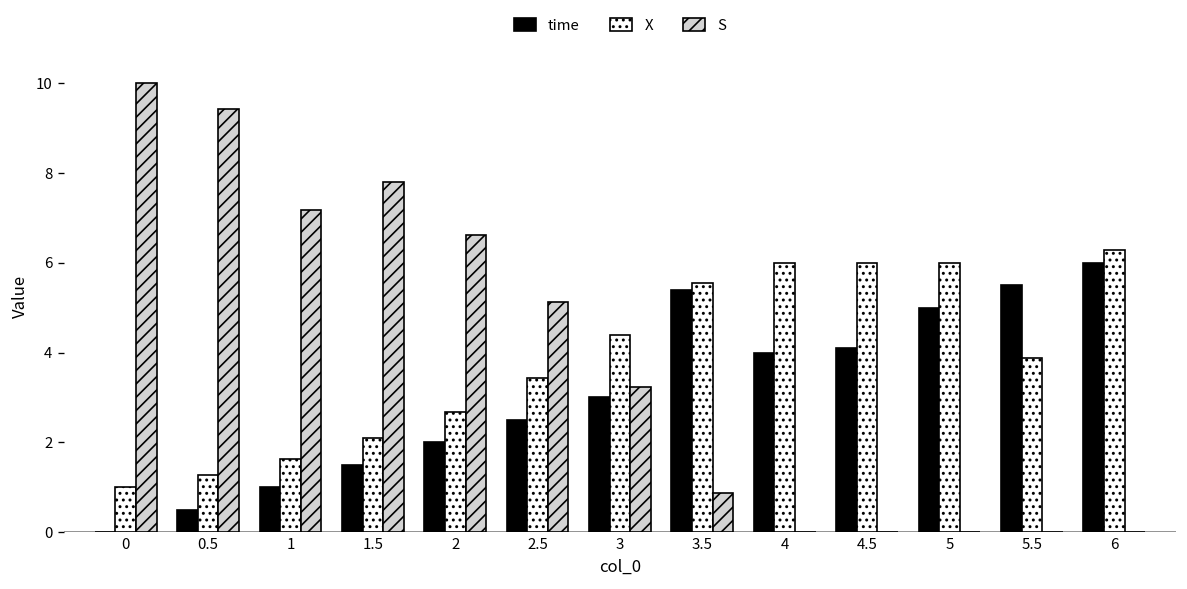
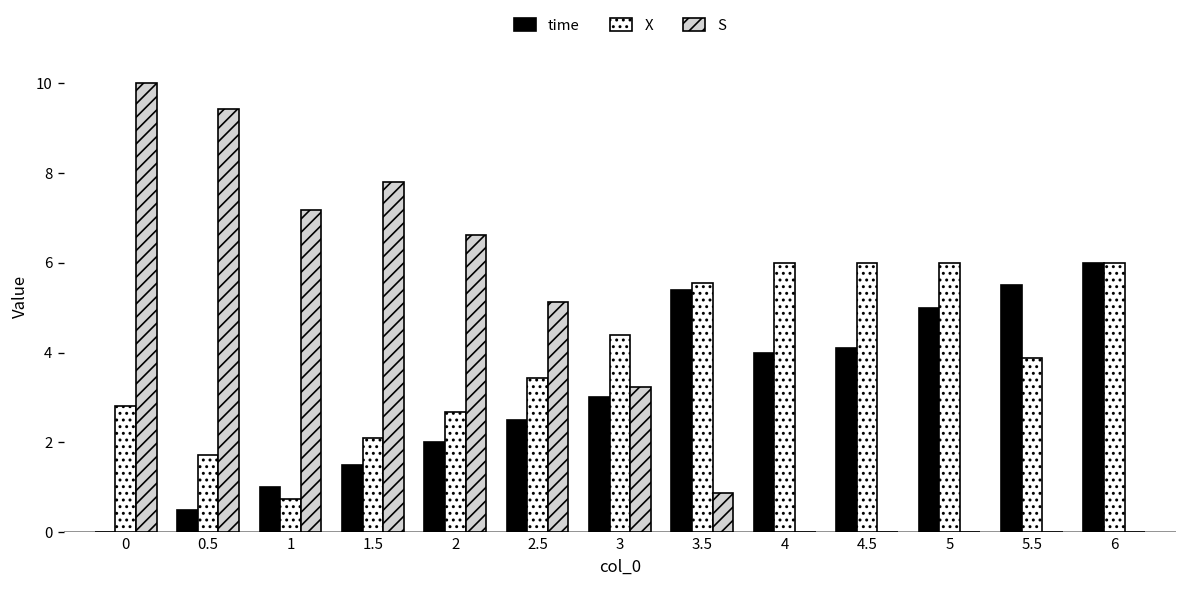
X, 0: 1.0 -> 2.8
X, 0.5: 1.3 -> 1.7
X, 1: 1.6 -> 0.7
X, 6: 6.3 -> 6.0
